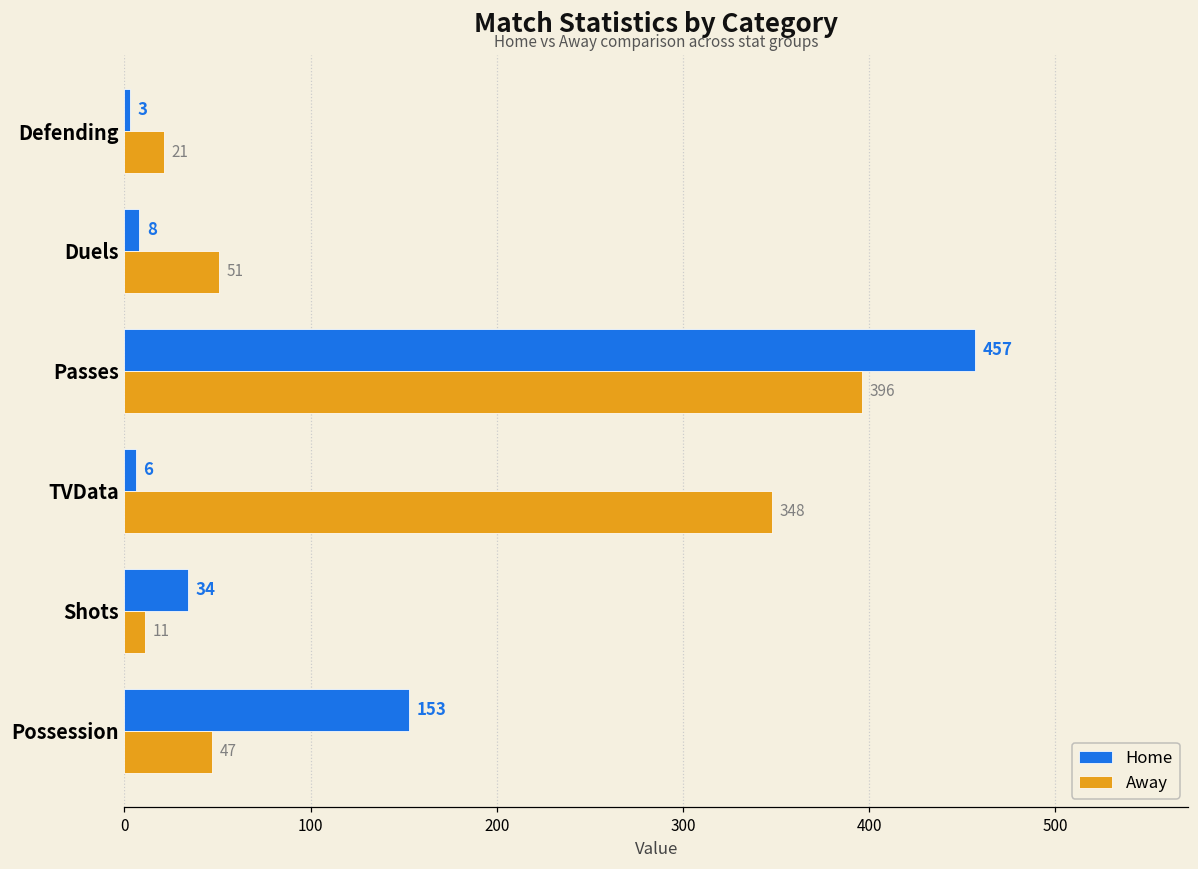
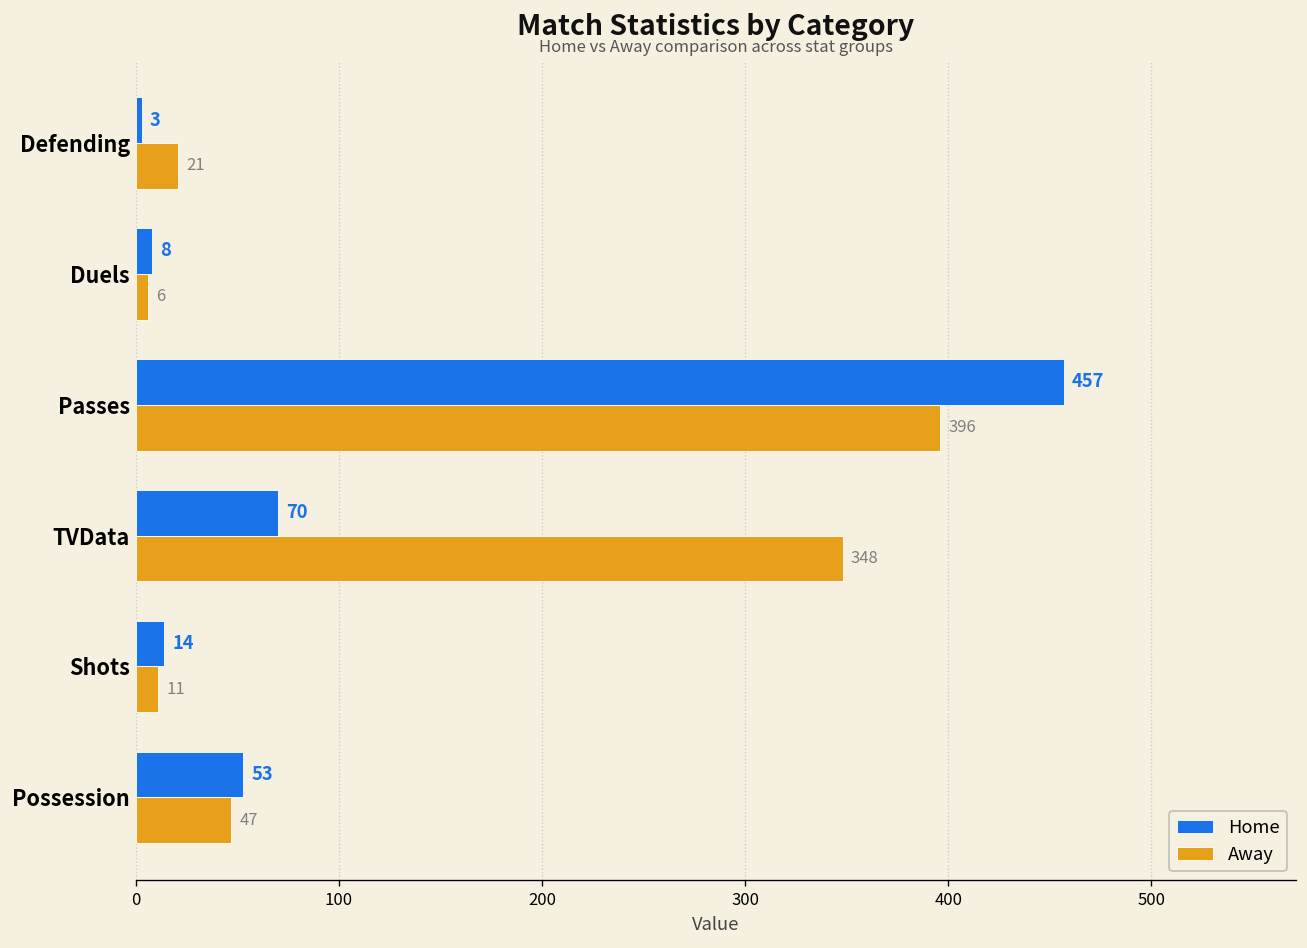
Away, Duels: 51 -> 6
Home, TVData: 6 -> 70
Home, Shots: 34 -> 14
Home, Possession: 153 -> 53
